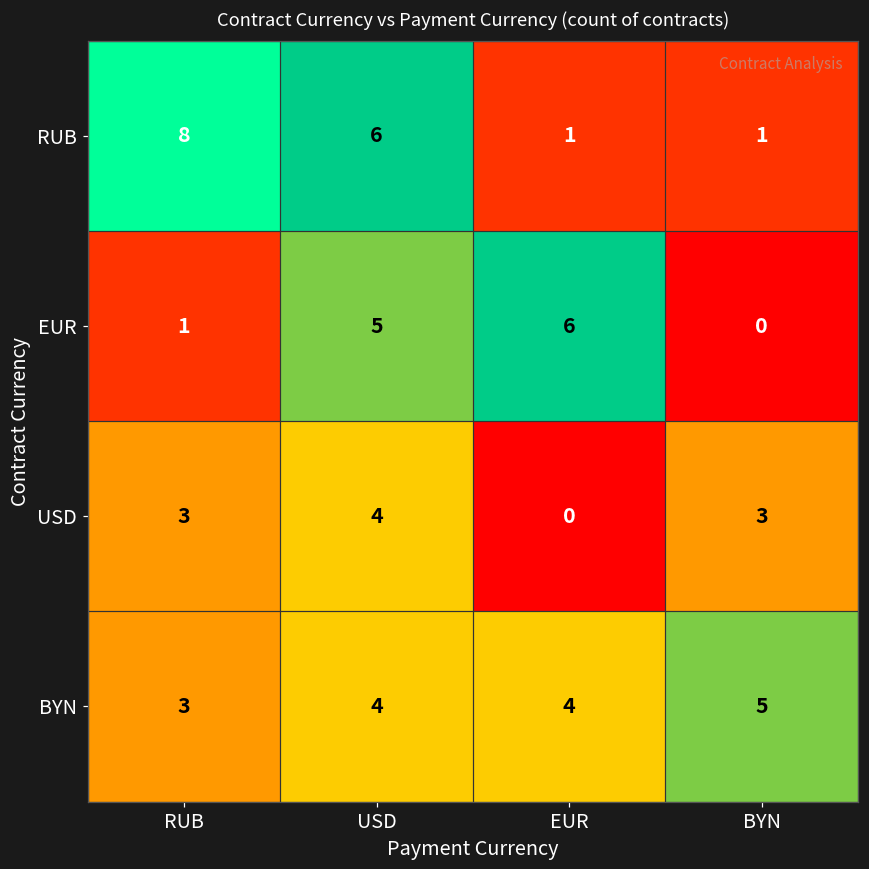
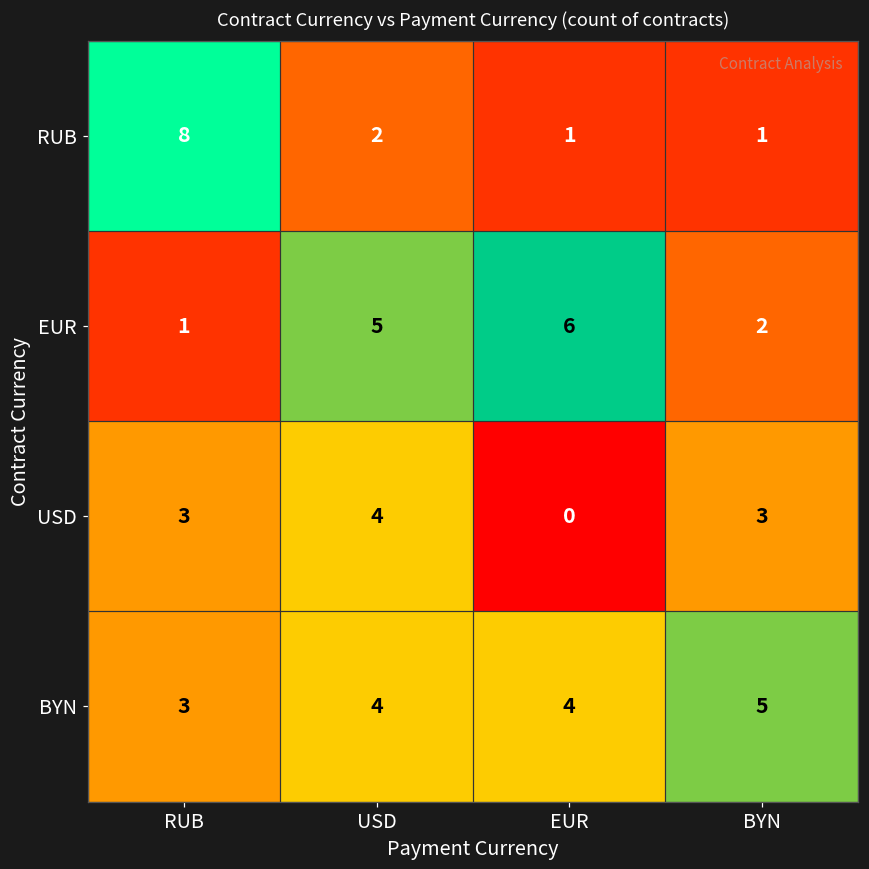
RUB, USD: 6 -> 2
EUR, BYN: 0 -> 2
